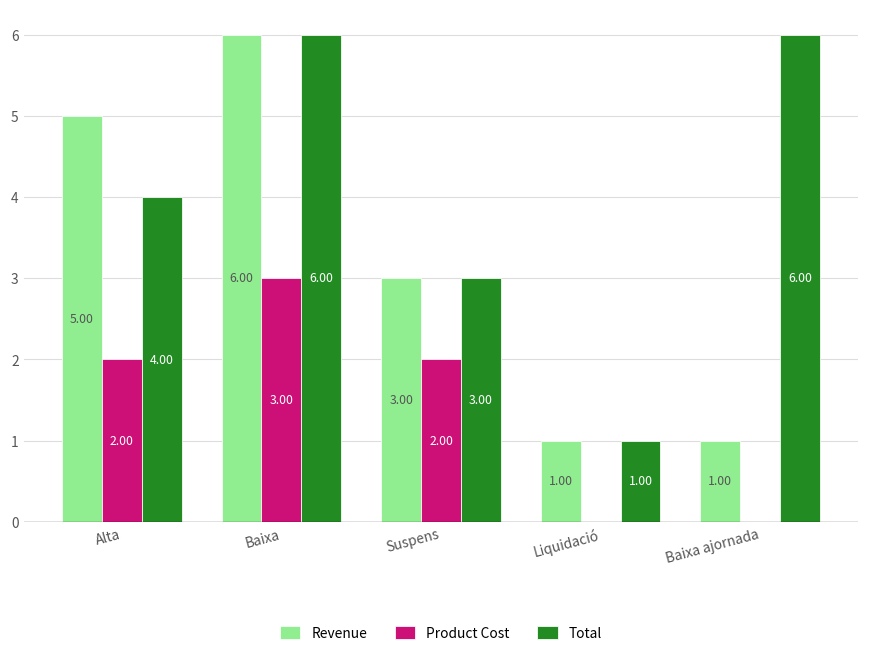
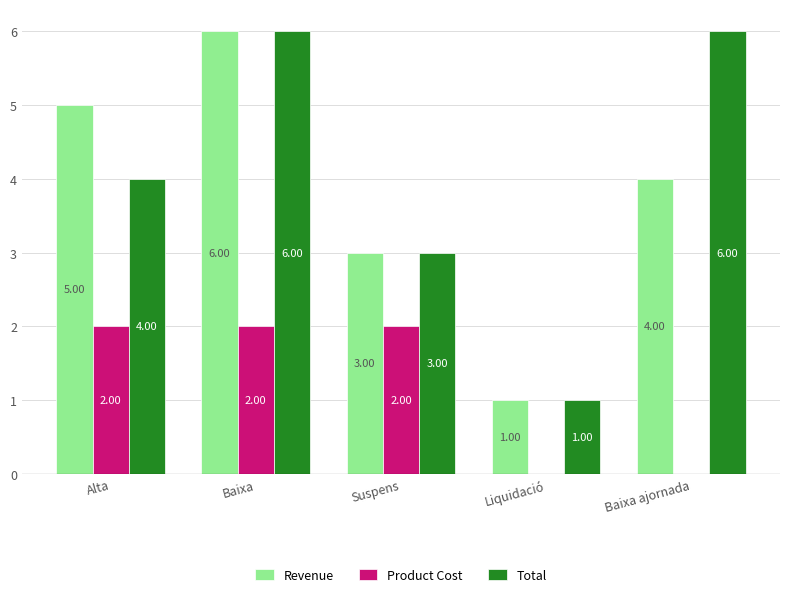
Product Cost, Baixa: 3.00 -> 2.00
Revenue, Baixa ajornada: 1.00 -> 4.00
